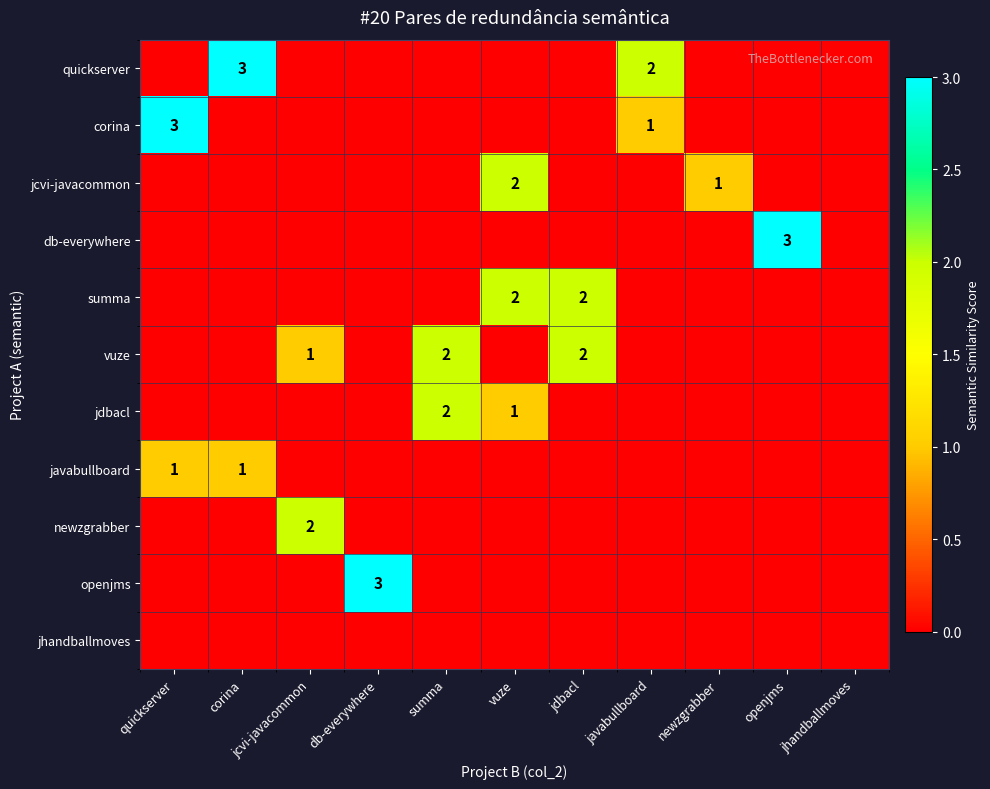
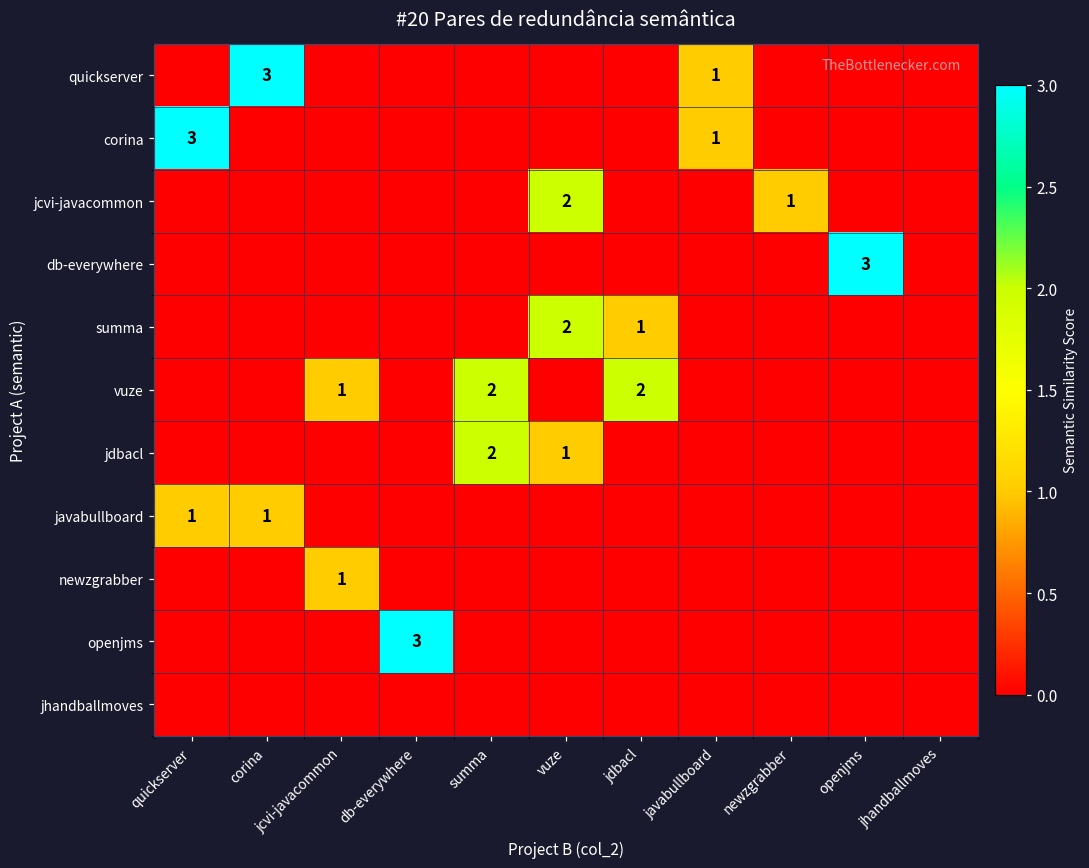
quickserver, javabullboard: 2 -> 1
summa, jdbacl: 2 -> 1
newzgrabber, jcvi-javacommon: 2 -> 1
